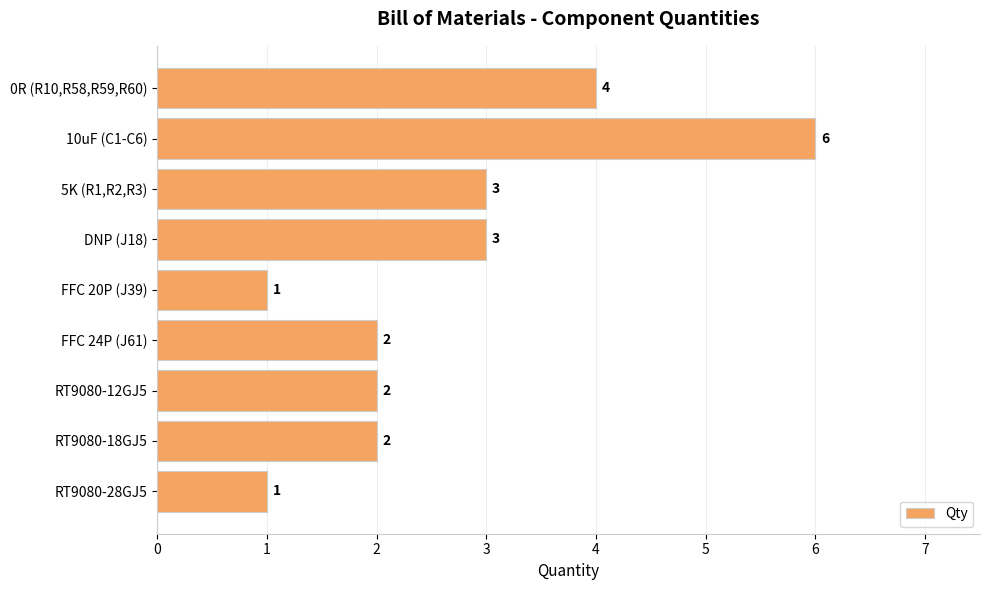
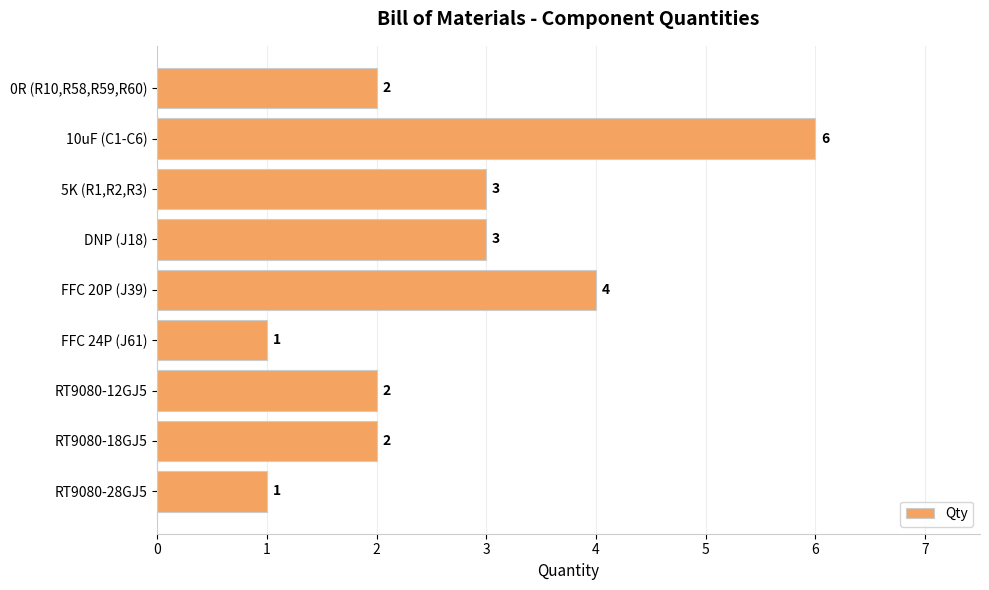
0R (R10,R58,R59,R60): 4 -> 2
FFC 20P (J39): 1 -> 4
FFC 24P (J61): 2 -> 1
